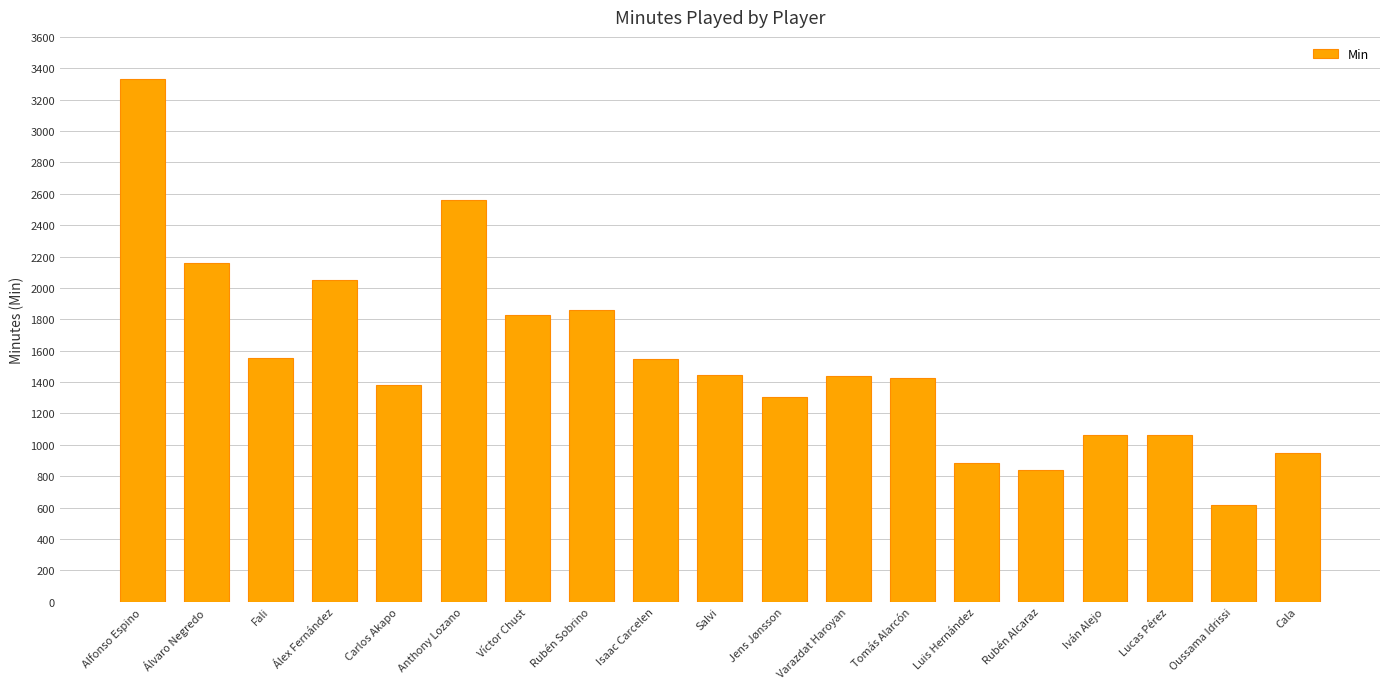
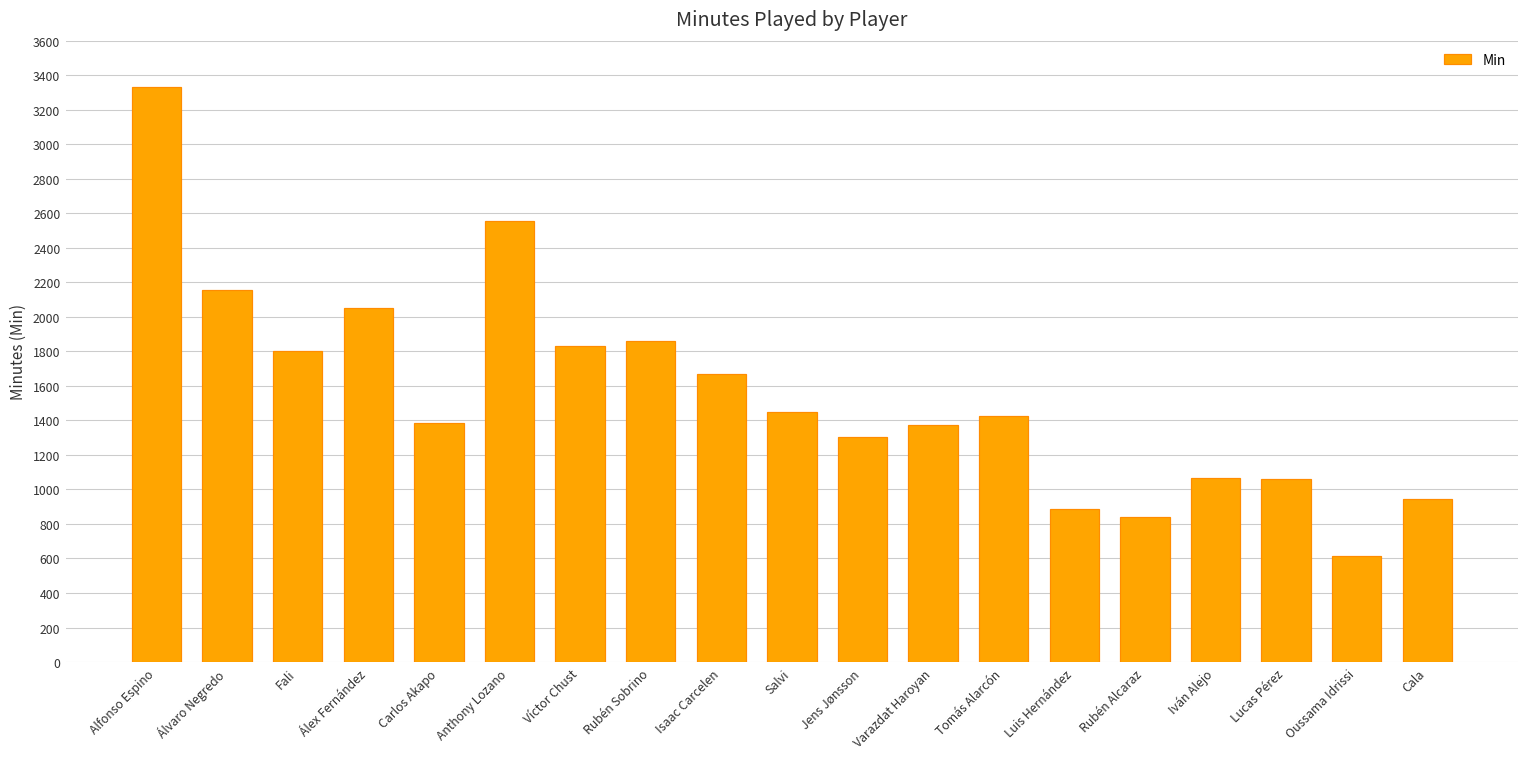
Fali: 1550 -> 1800
Isaac Carcelen: 1540 -> 1670
Varazdat Haroyan: 1440 -> 1380
